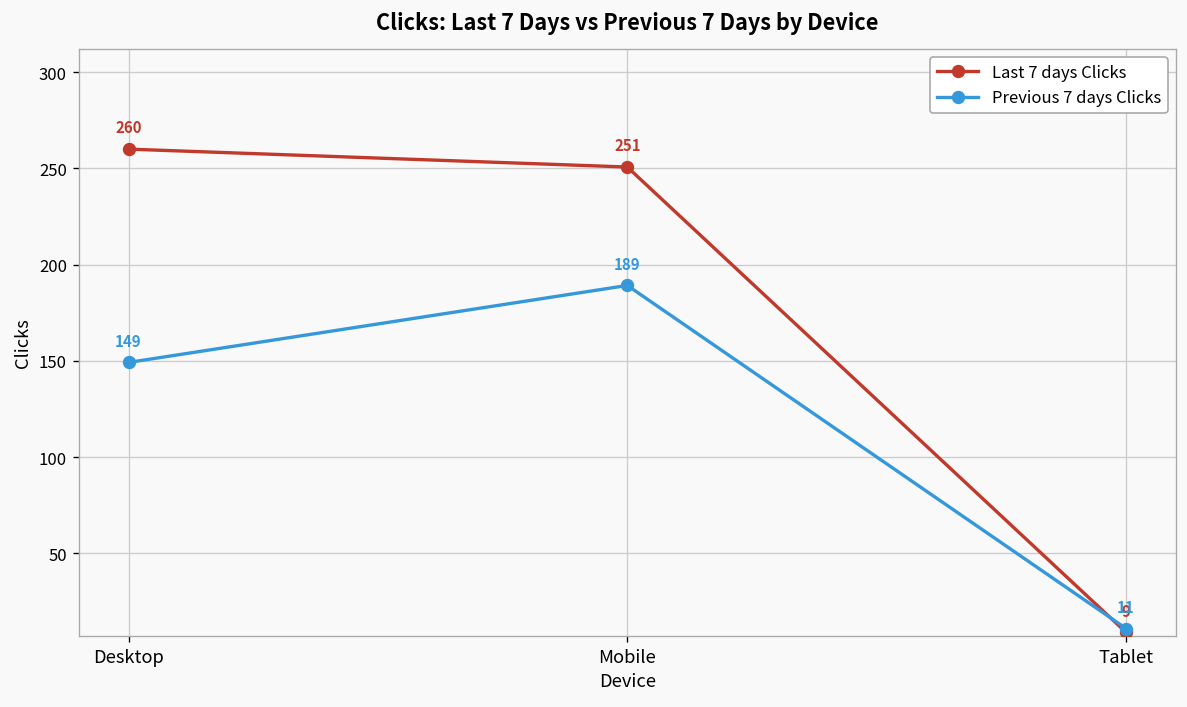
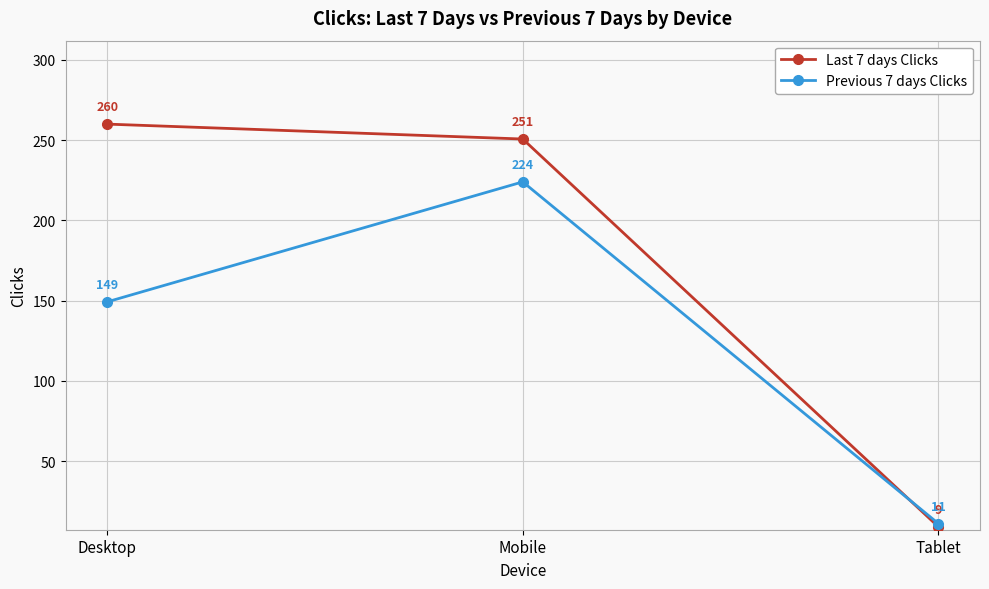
Previous 7 days Clicks, Mobile: 189 -> 224
